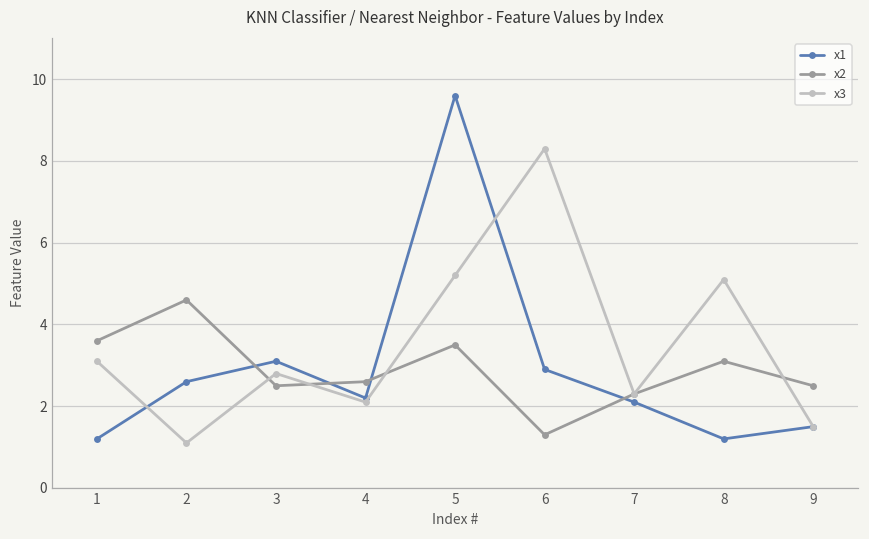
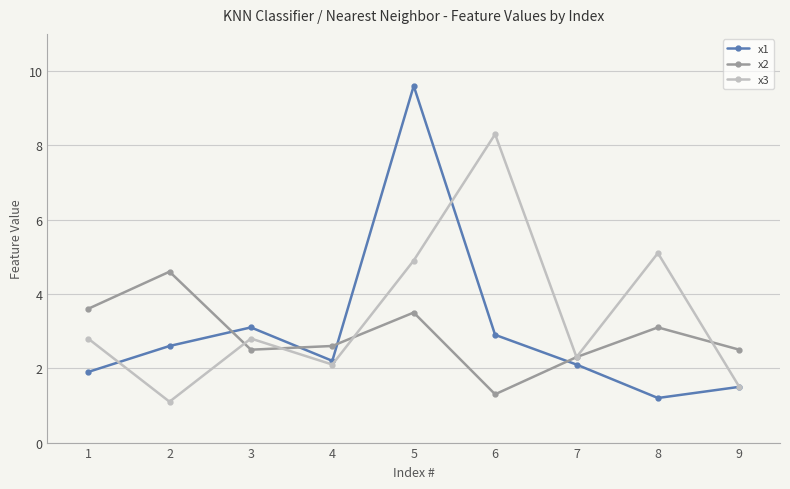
x1, 1: 1.2 -> 1.9
x3, 1: 3.1 -> 2.8
x3, 5: 5.2 -> 4.9
